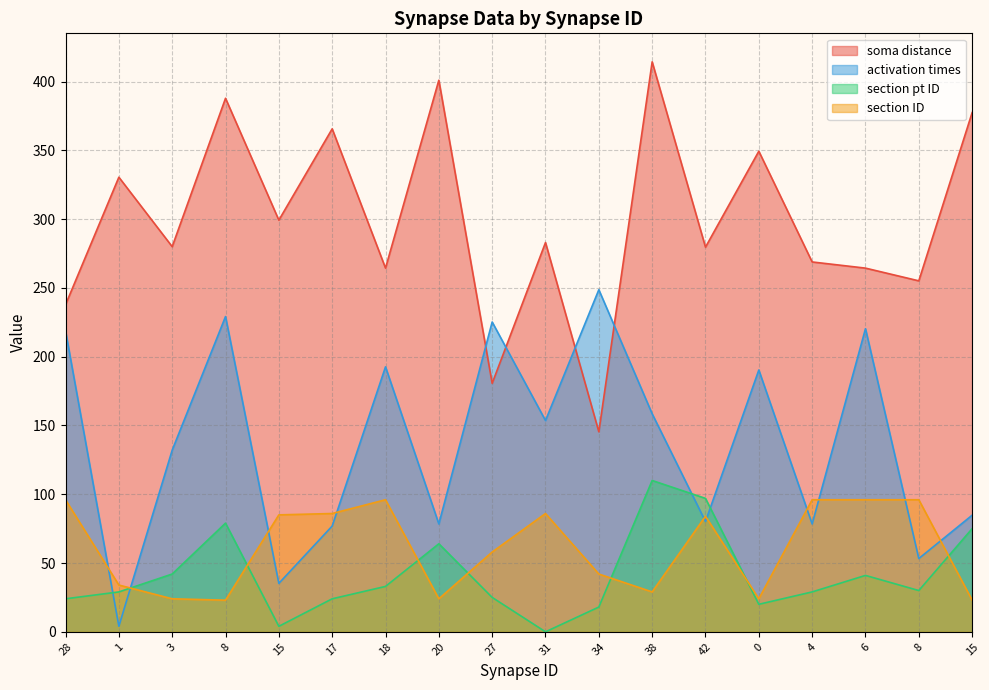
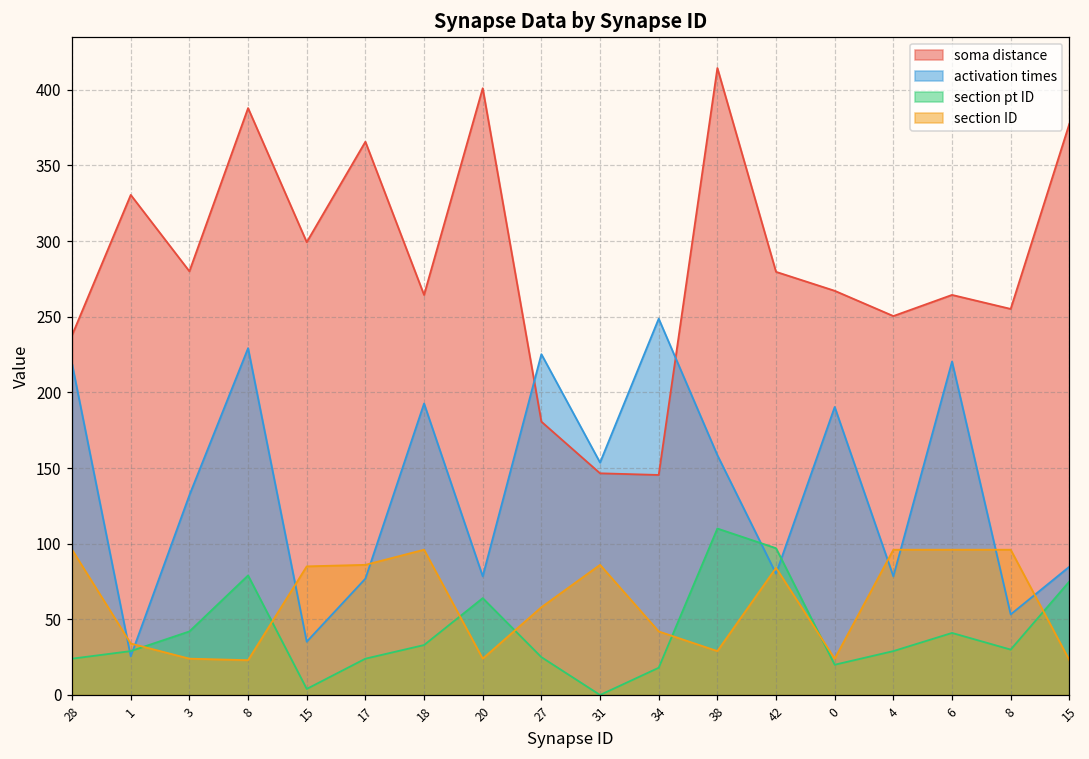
activation times, 1: 4 -> 26
soma distance, 31: 283 -> 146
soma distance, 0: 349 -> 267
soma distance, 4: 269 -> 250
